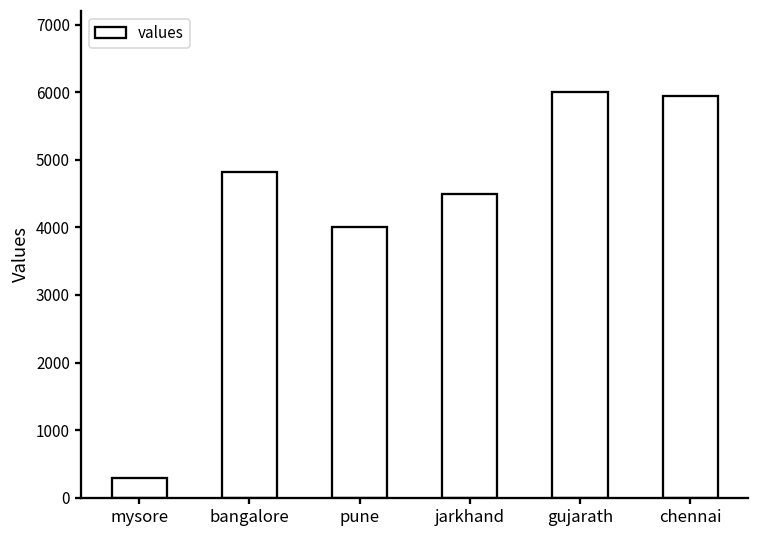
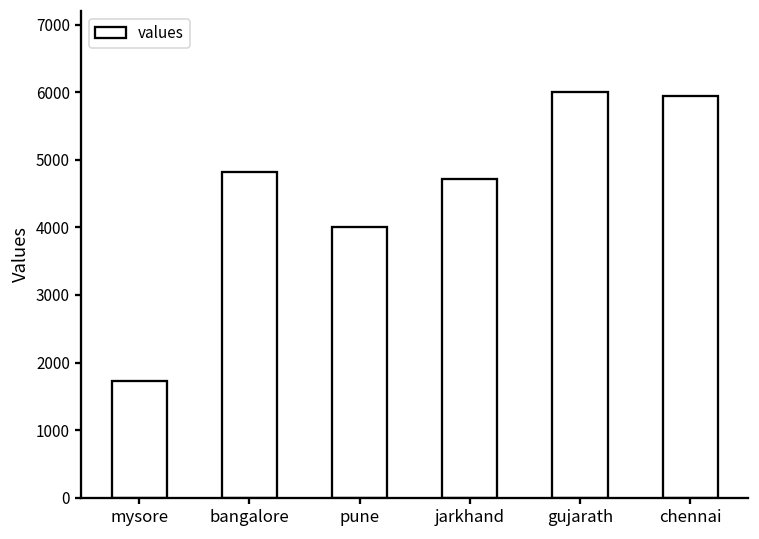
mysore: 300 -> 1700
jarkhand: 4500 -> 4700
